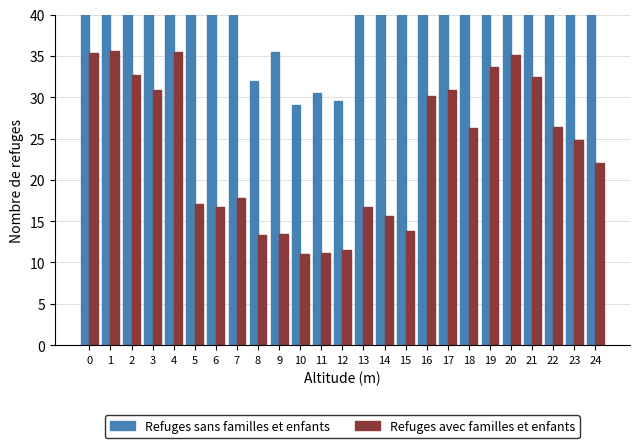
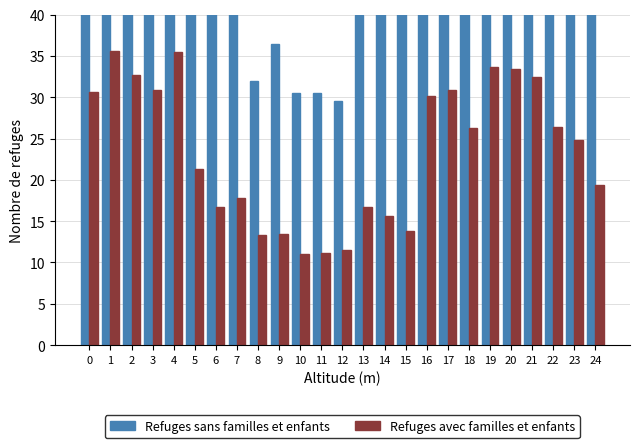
Refuges avec familles et enfants, 0: 35 -> 31
Refuges avec familles et enfants, 5: 17 -> 21
Refuges sans familles et enfants, 9: 36 -> 37
Refuges sans familles et enfants, 10: 29 -> 31
Refuges avec familles et enfants, 20: 35 -> 33
Refuges avec familles et enfants, 24: 22 -> 19
